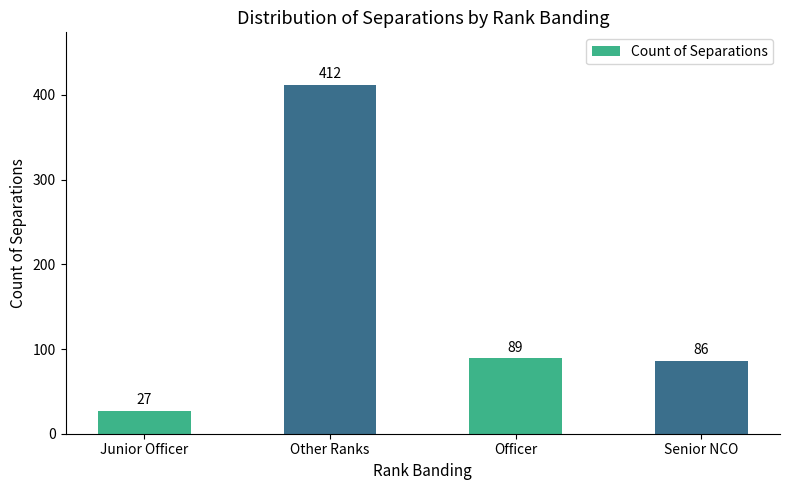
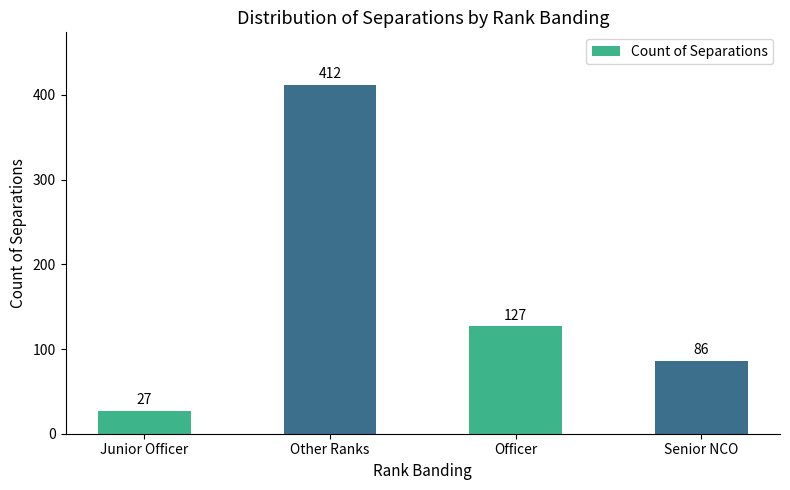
Officer: 89 -> 127
